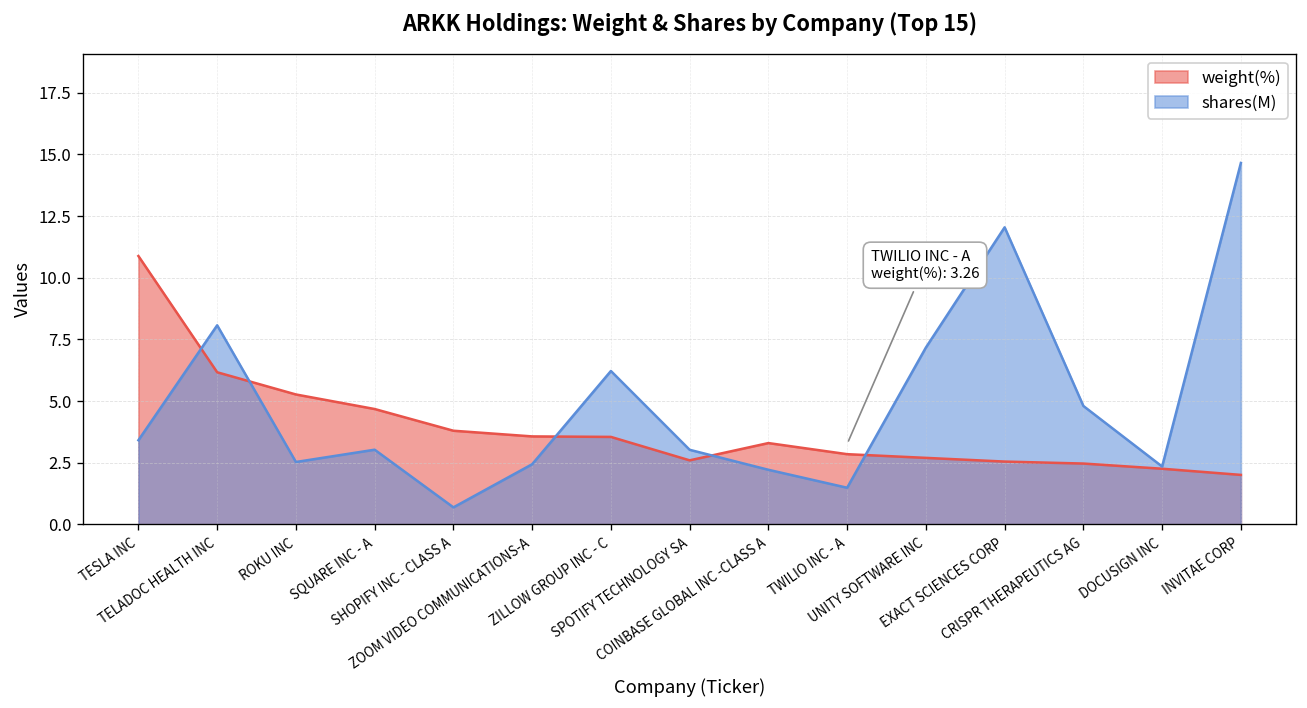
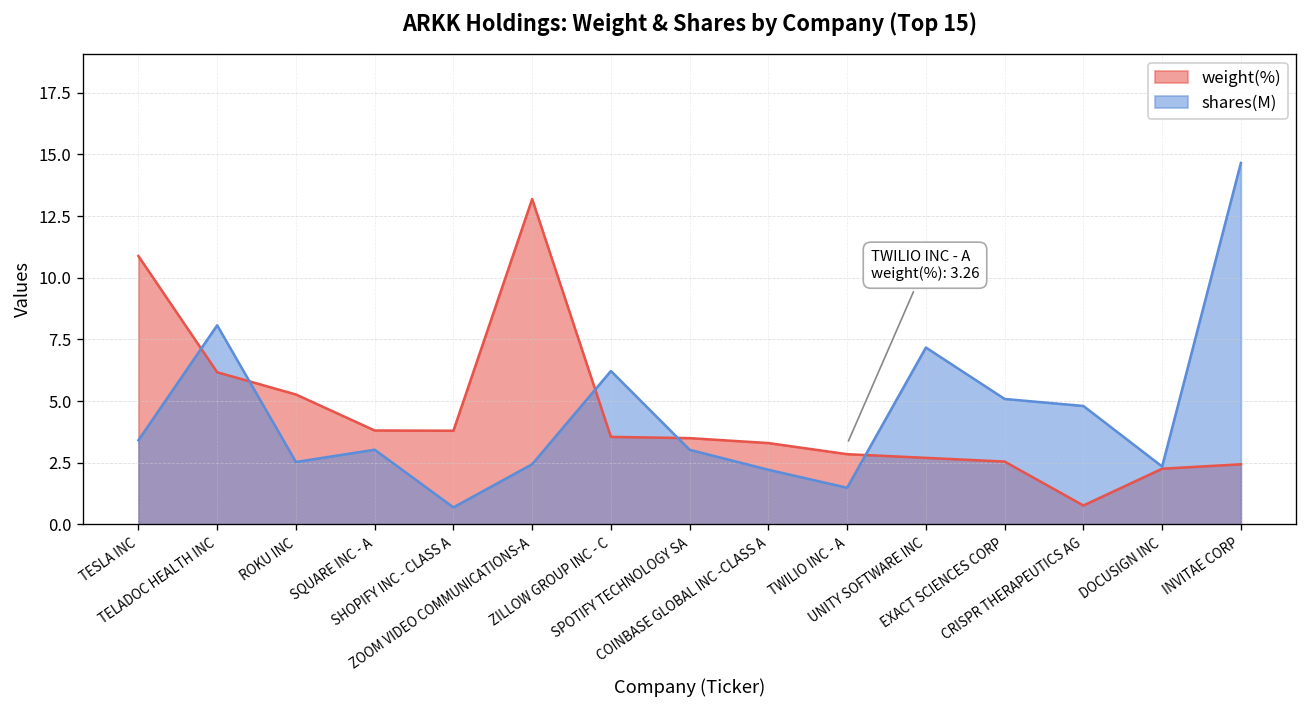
weight(%), SQUARE INC - A: 4.7 -> 3.8
weight(%), ZOOM VIDEO COMMUNICATIONS-A: 3.6 -> 13.2
weight(%), SPOTIFY TECHNOLOGY SA: 2.6 -> 3.5
shares(M), EXACT SCIENCES CORP: 12.0 -> 5.1
weight(%), CRISPR THERAPEUTICS AG: 2.5 -> 0.8
weight(%), INVITAE CORP: 2.0 -> 2.4
